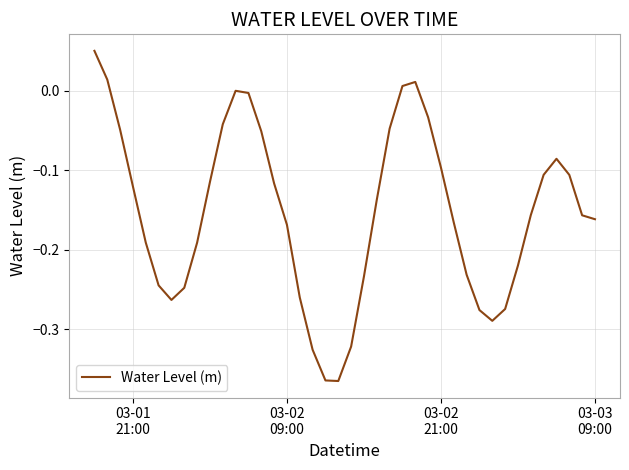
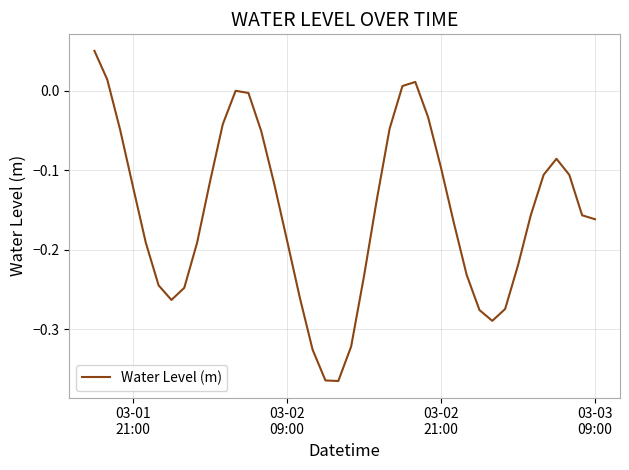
03-02 09:00: -0.17 -> -0.19
